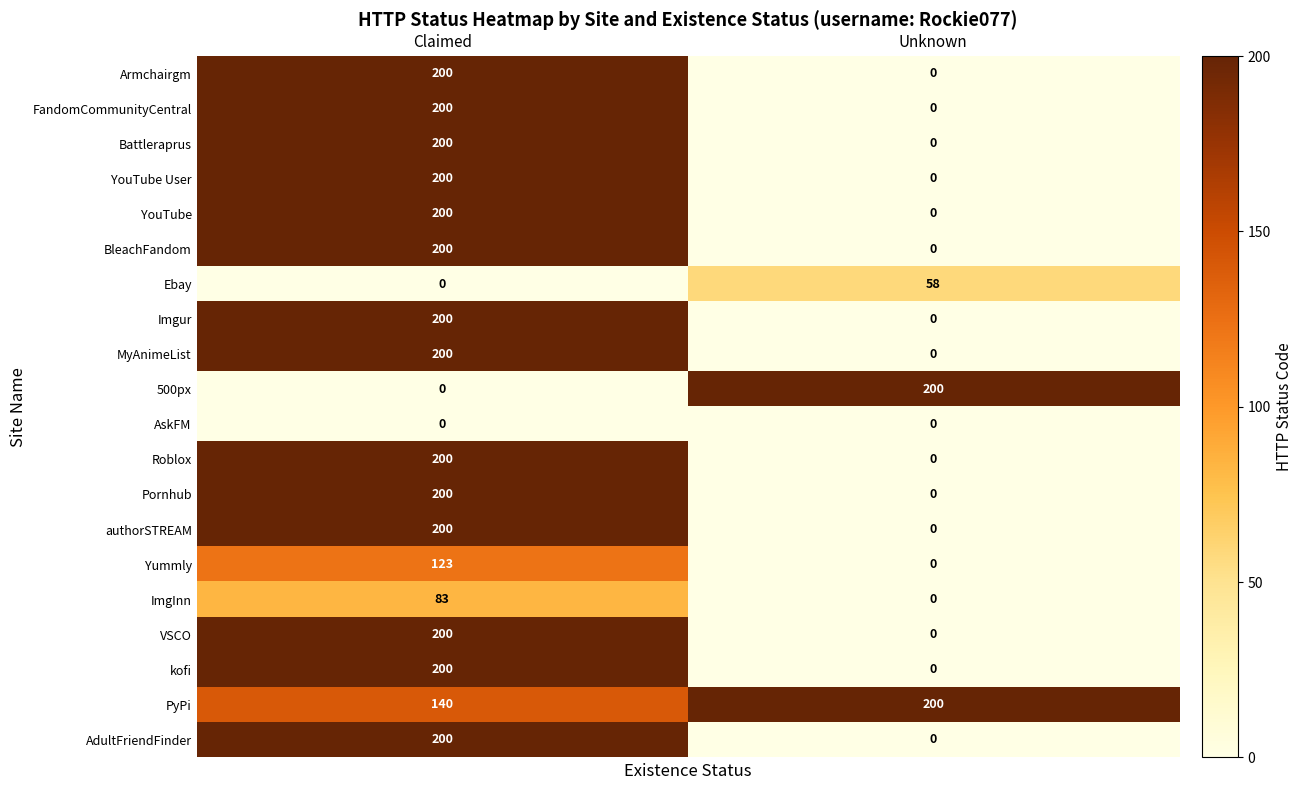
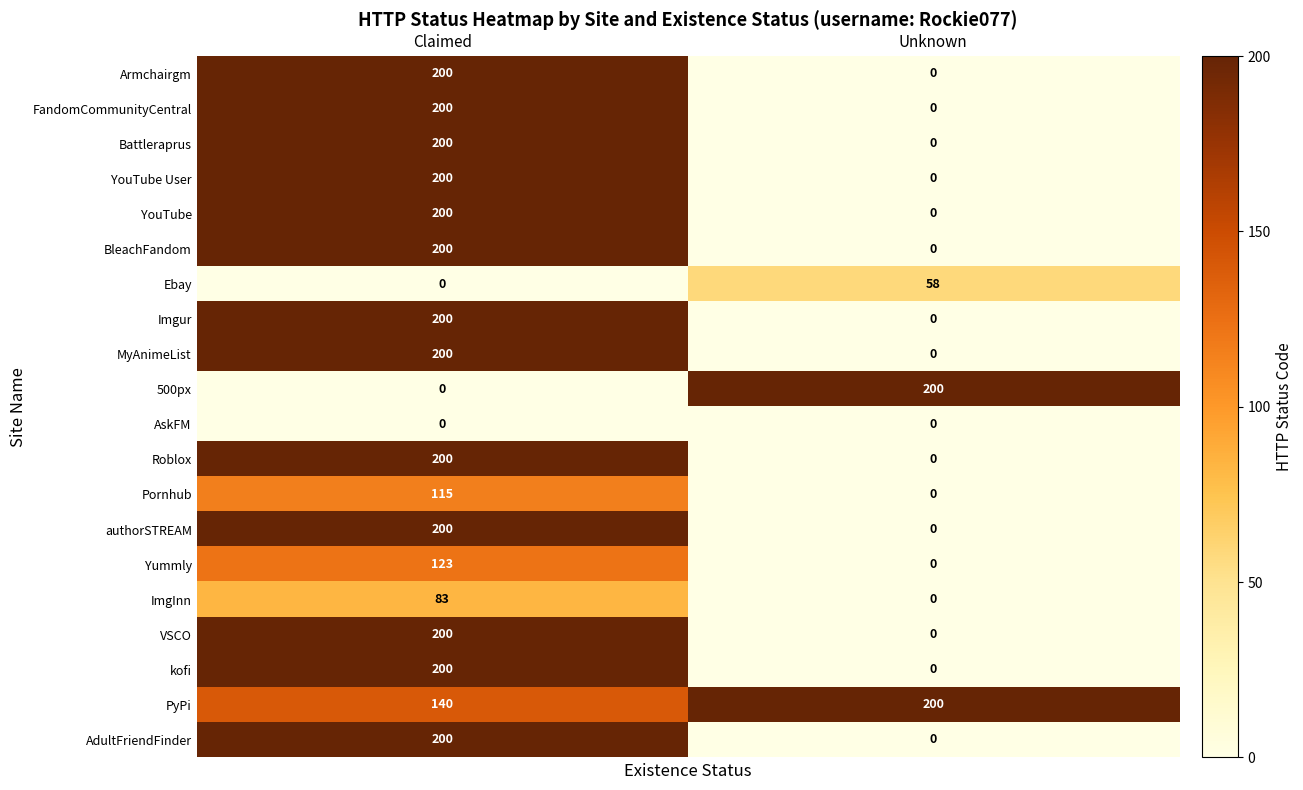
Pornhub, Claimed: 200 -> 115
